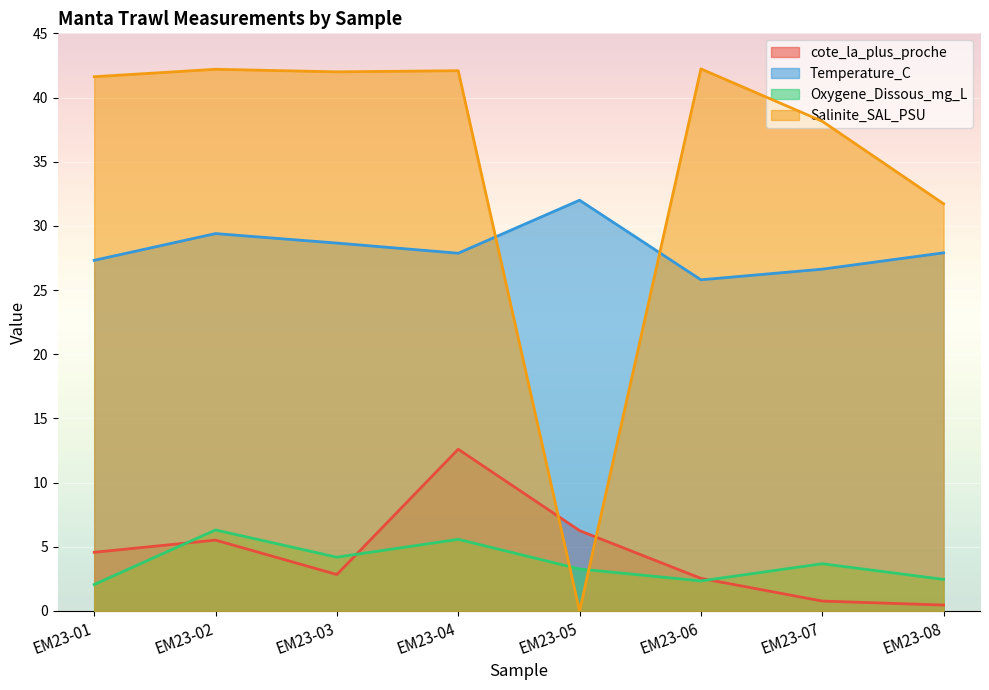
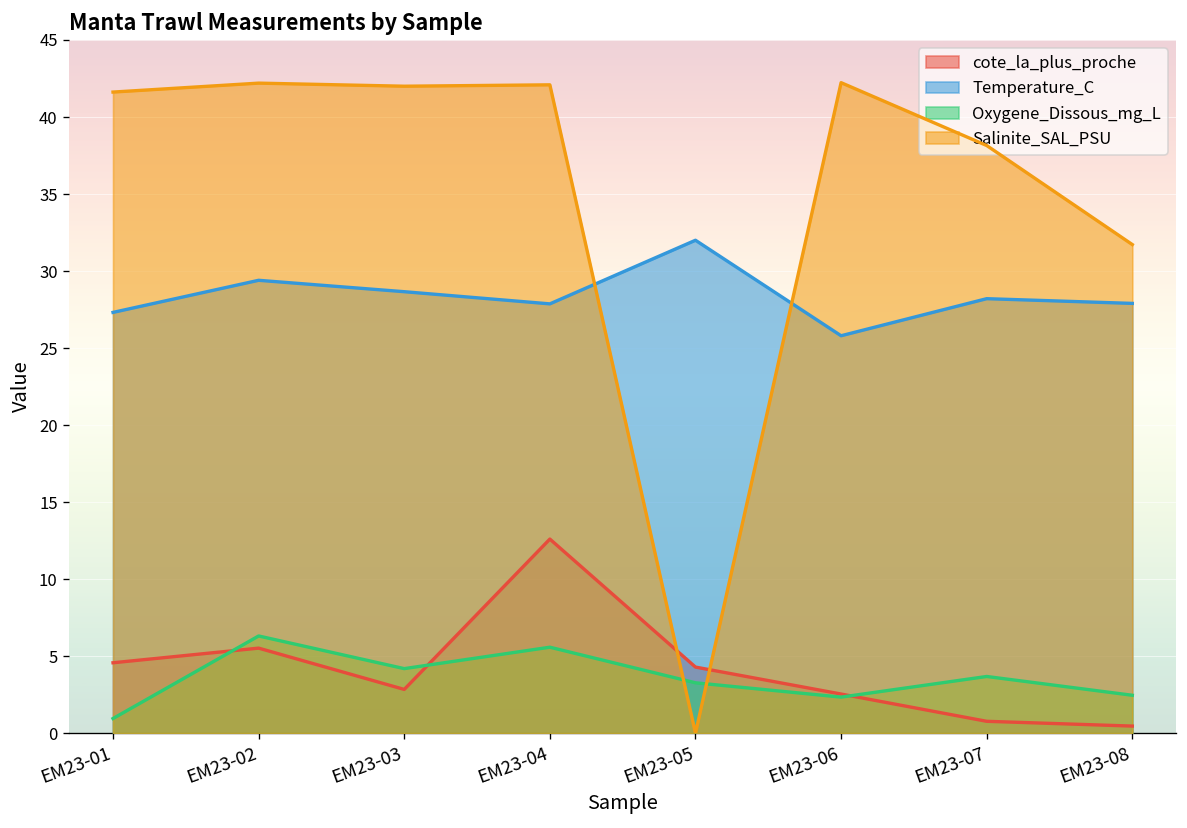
Oxygene_Dissous_mg_L, EM23-01: 2.1 -> 1.0
cote_la_plus_proche, EM23-05: 6.3 -> 4.3
Temperature_C, EM23-07: 26.6 -> 28.2
